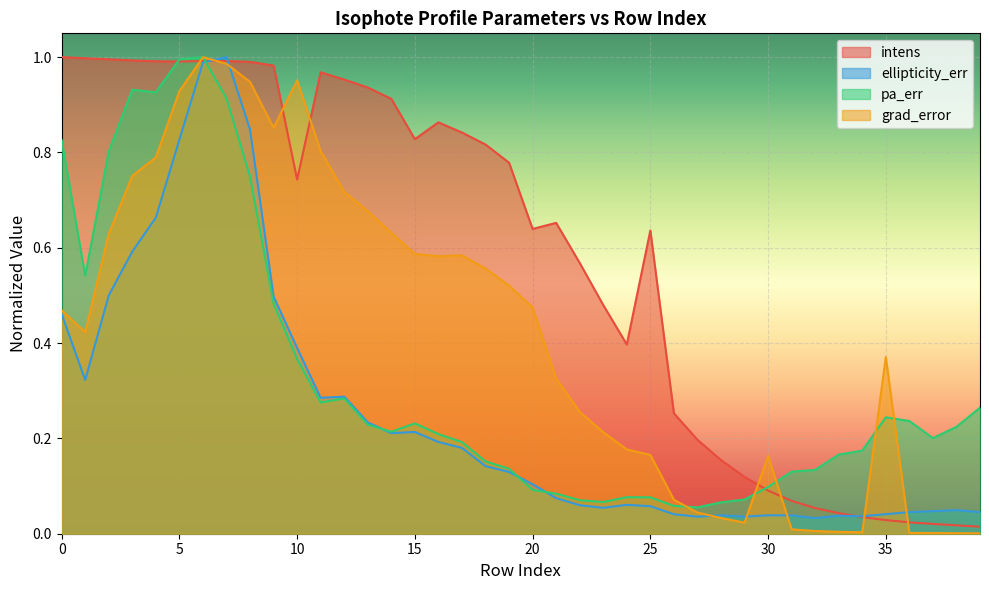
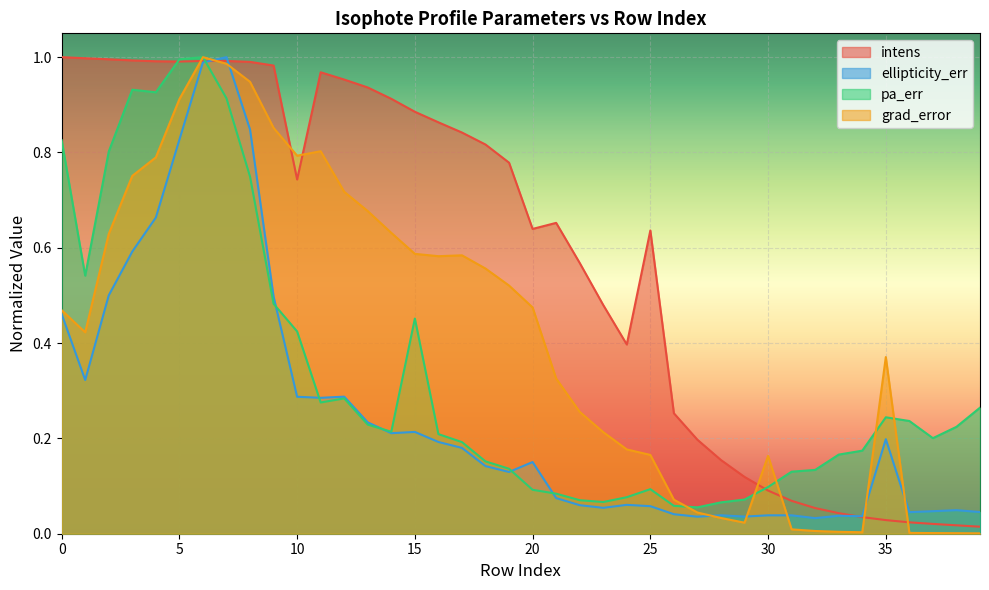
grad_error, 5: 0.93 -> 0.91
ellipticity_err, 10: 0.39 -> 0.29
pa_err, 10: 0.37 -> 0.42
grad_error, 10: 0.95 -> 0.79
intens, 15: 0.83 -> 0.89
pa_err, 15: 0.23 -> 0.45
ellipticity_err, 20: 0.10 -> 0.15
pa_err, 25: 0.08 -> 0.09
ellipticity_err, 35: 0.04 -> 0.20
